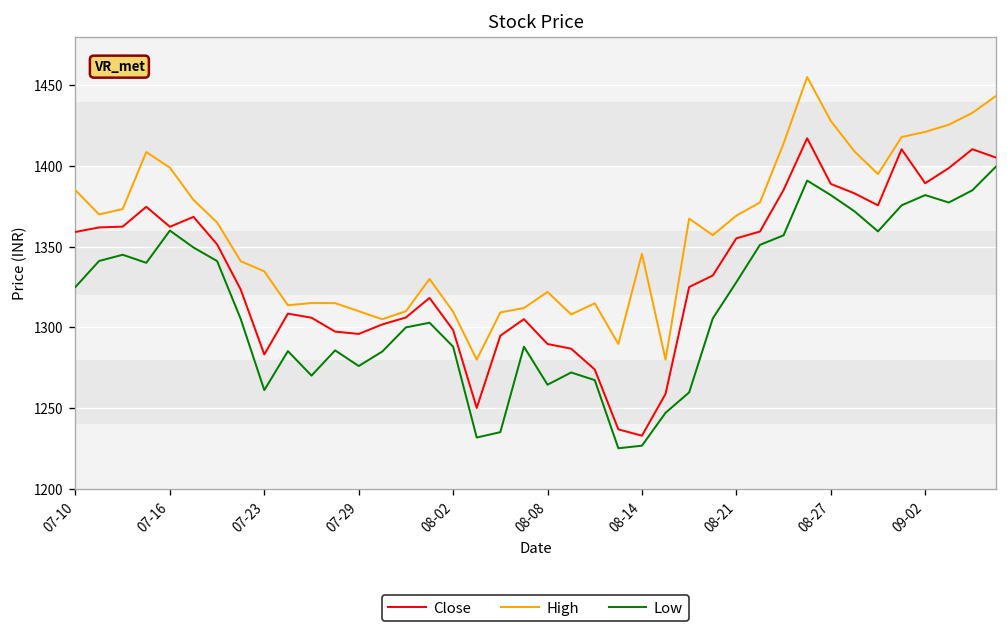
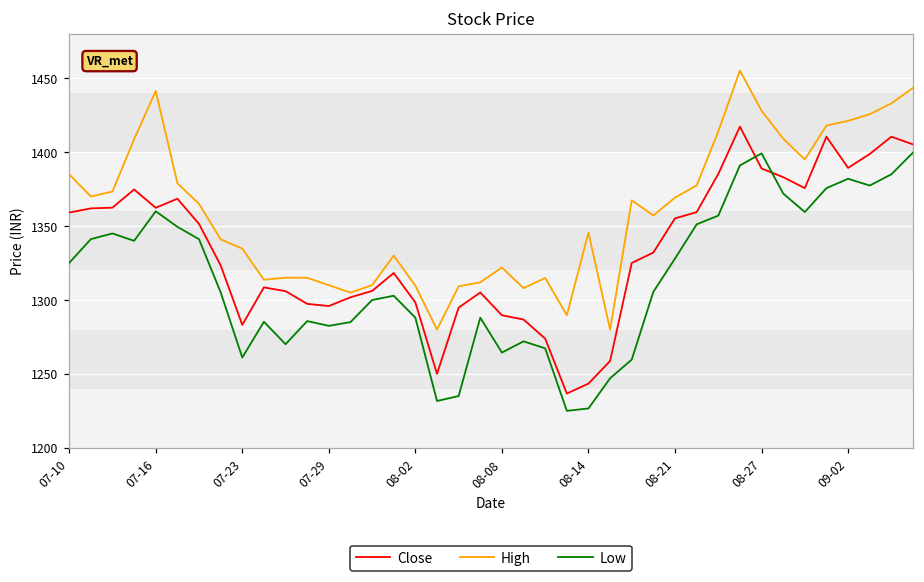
High, 07-16: 1399 -> 1441
Low, 07-29: 1276 -> 1283
Close, 08-14: 1233 -> 1243
Low, 08-27: 1382 -> 1399
